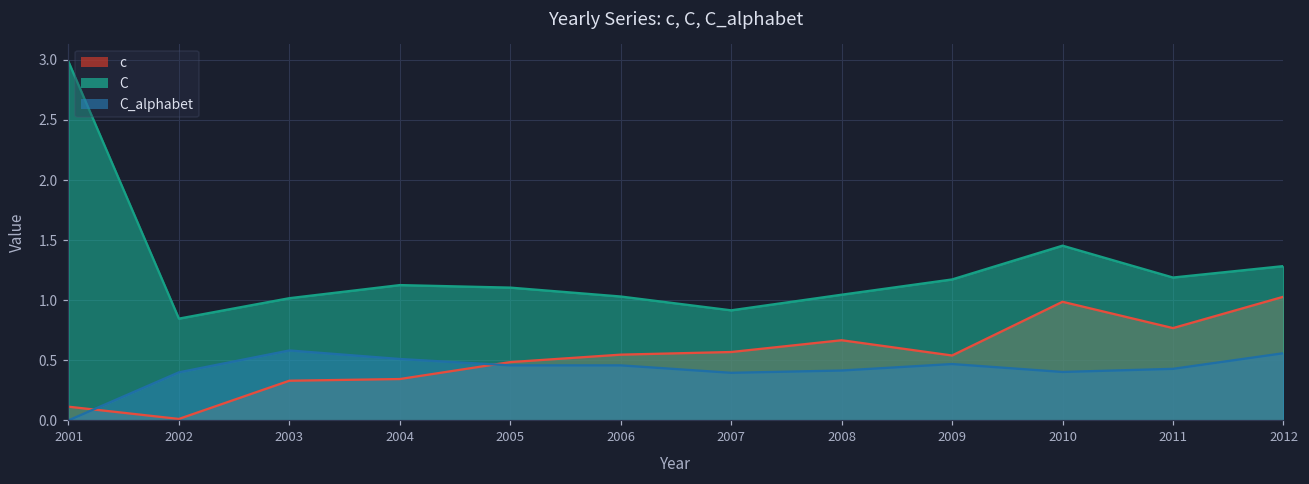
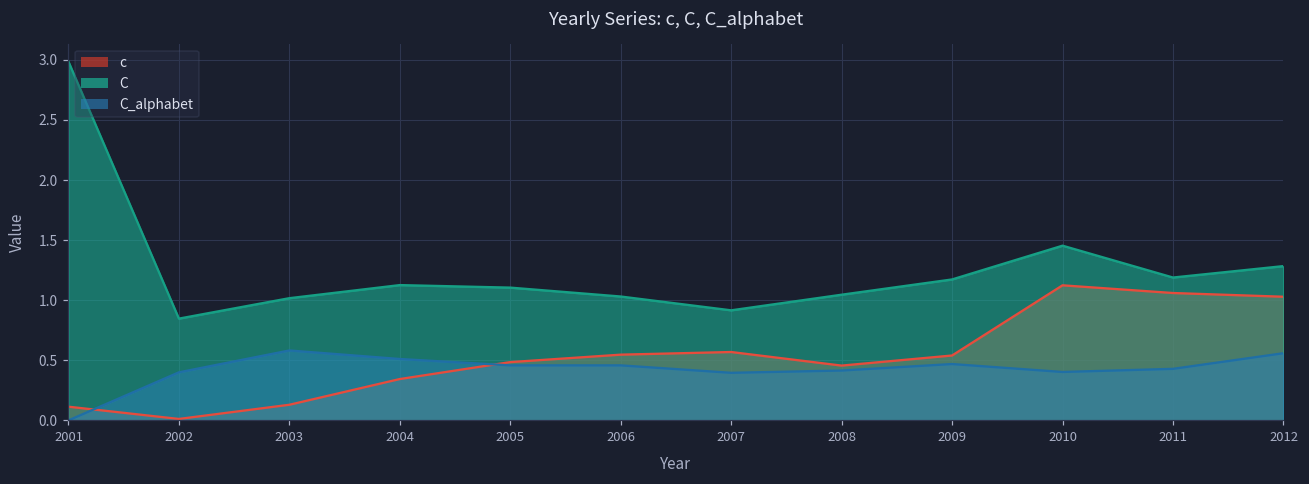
c, 2003: 0.33 -> 0.13
c, 2008: 0.67 -> 0.46
c, 2010: 0.99 -> 1.12
c, 2011: 0.77 -> 1.06
